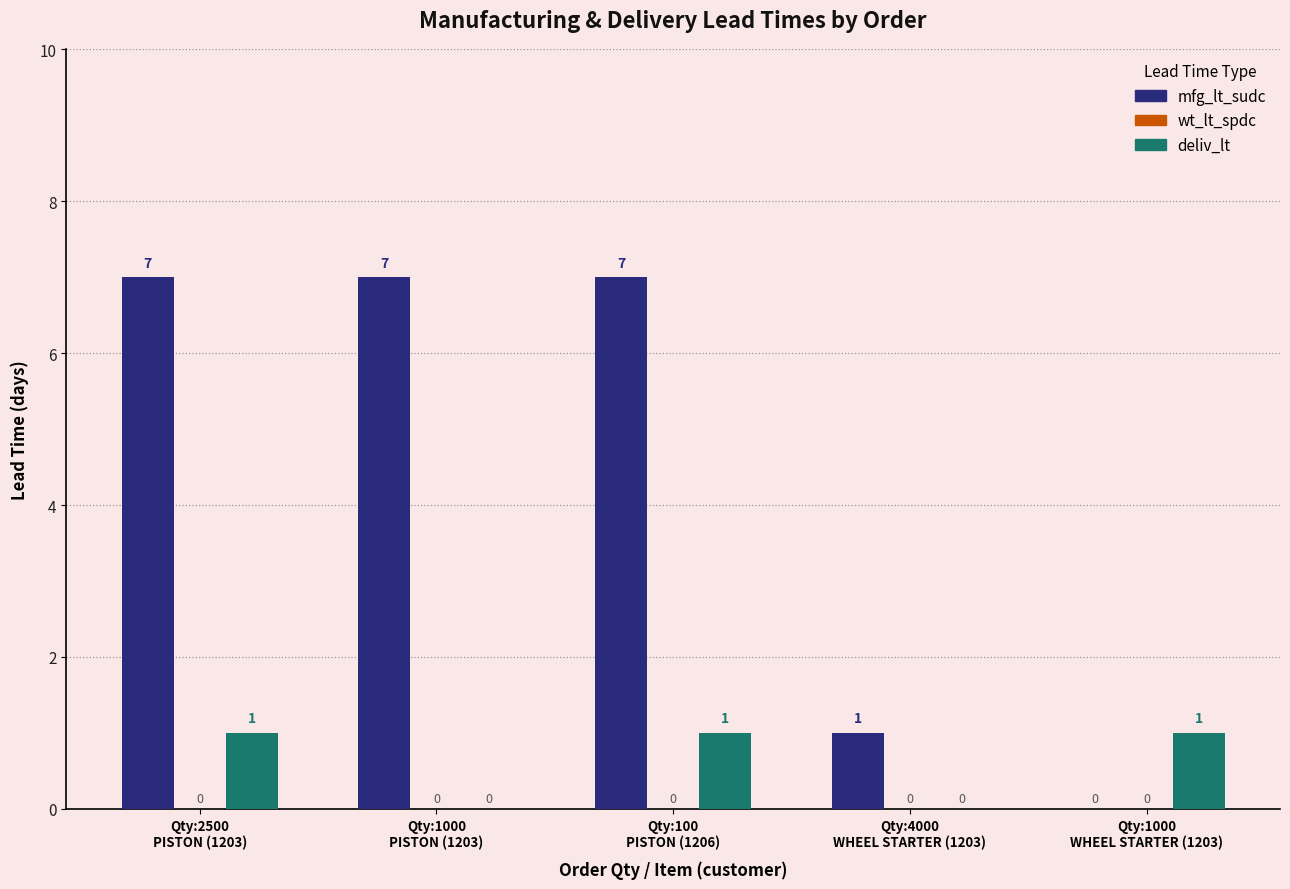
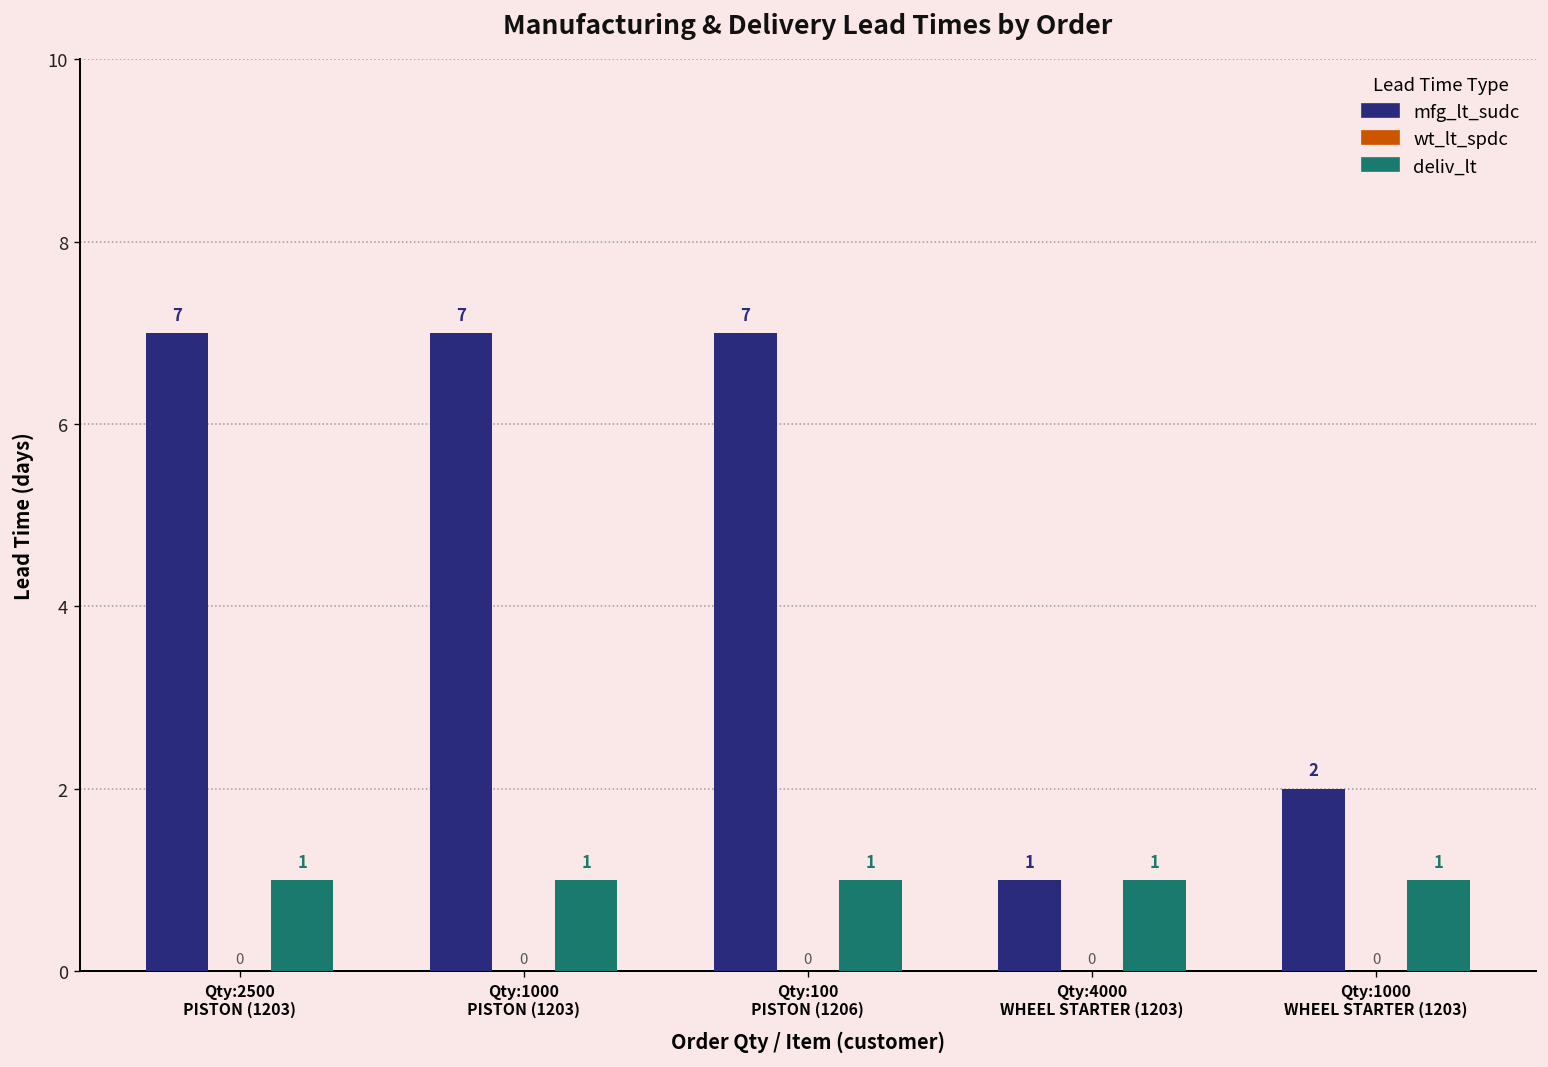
deliv_lt, Qty:1000 PISTON (1203): 0 -> 1
deliv_lt, Qty:4000 WHEEL STARTER (1203): 0 -> 1
mfg_lt_sudc, Qty:1000 WHEEL STARTER (1203): 0 -> 2
